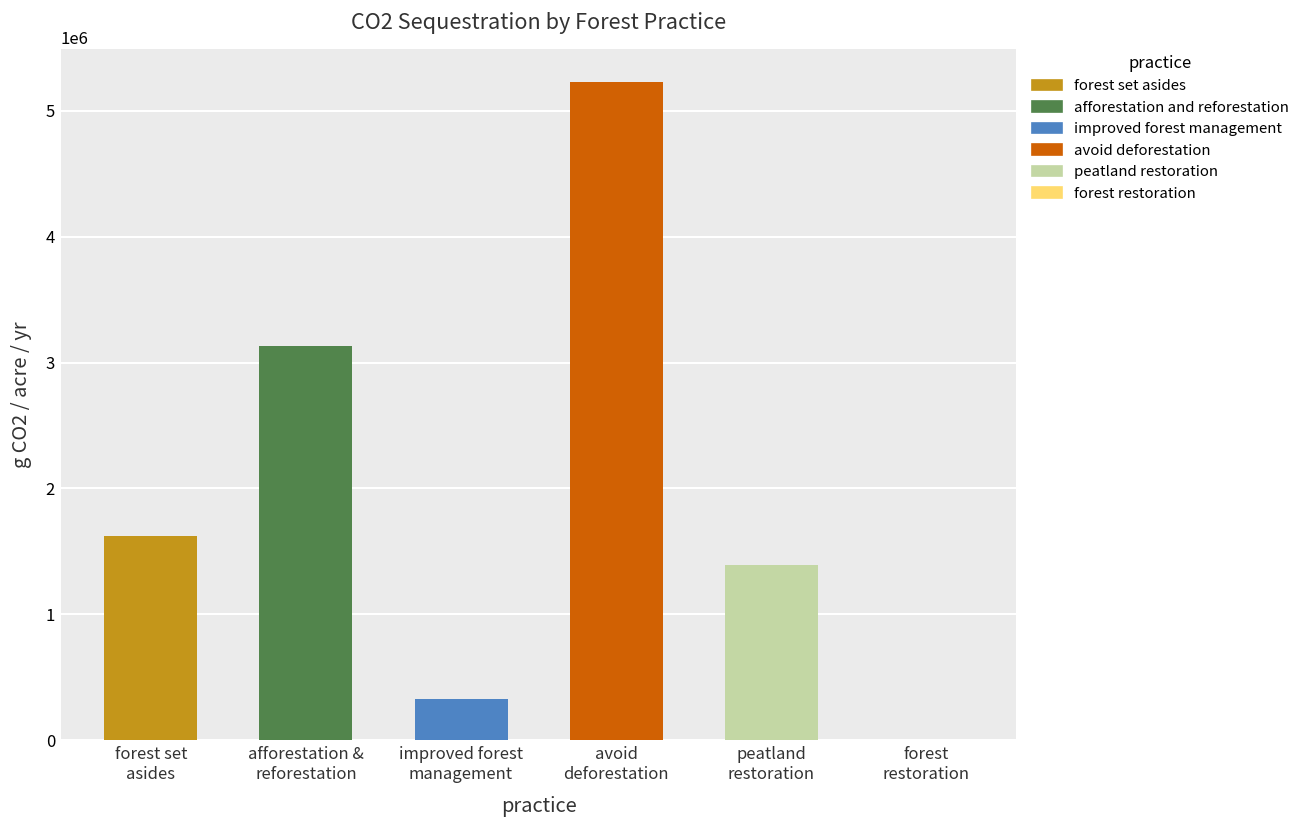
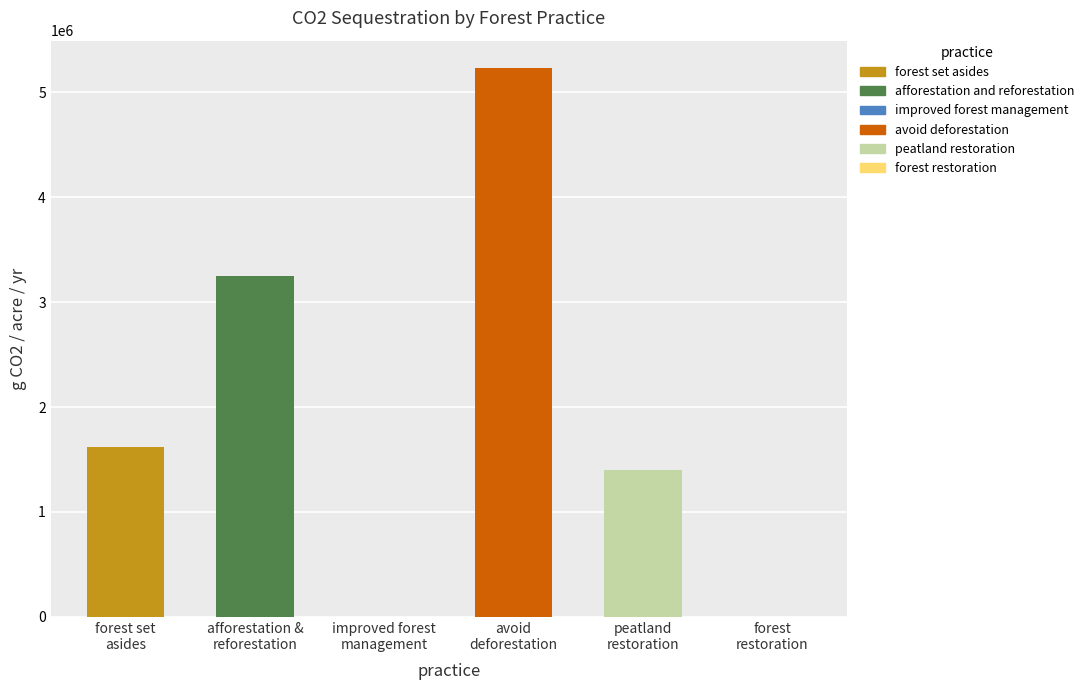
afforestation & reforestation: 3130000 -> 3250000
improved forest management: 330000 -> 0
